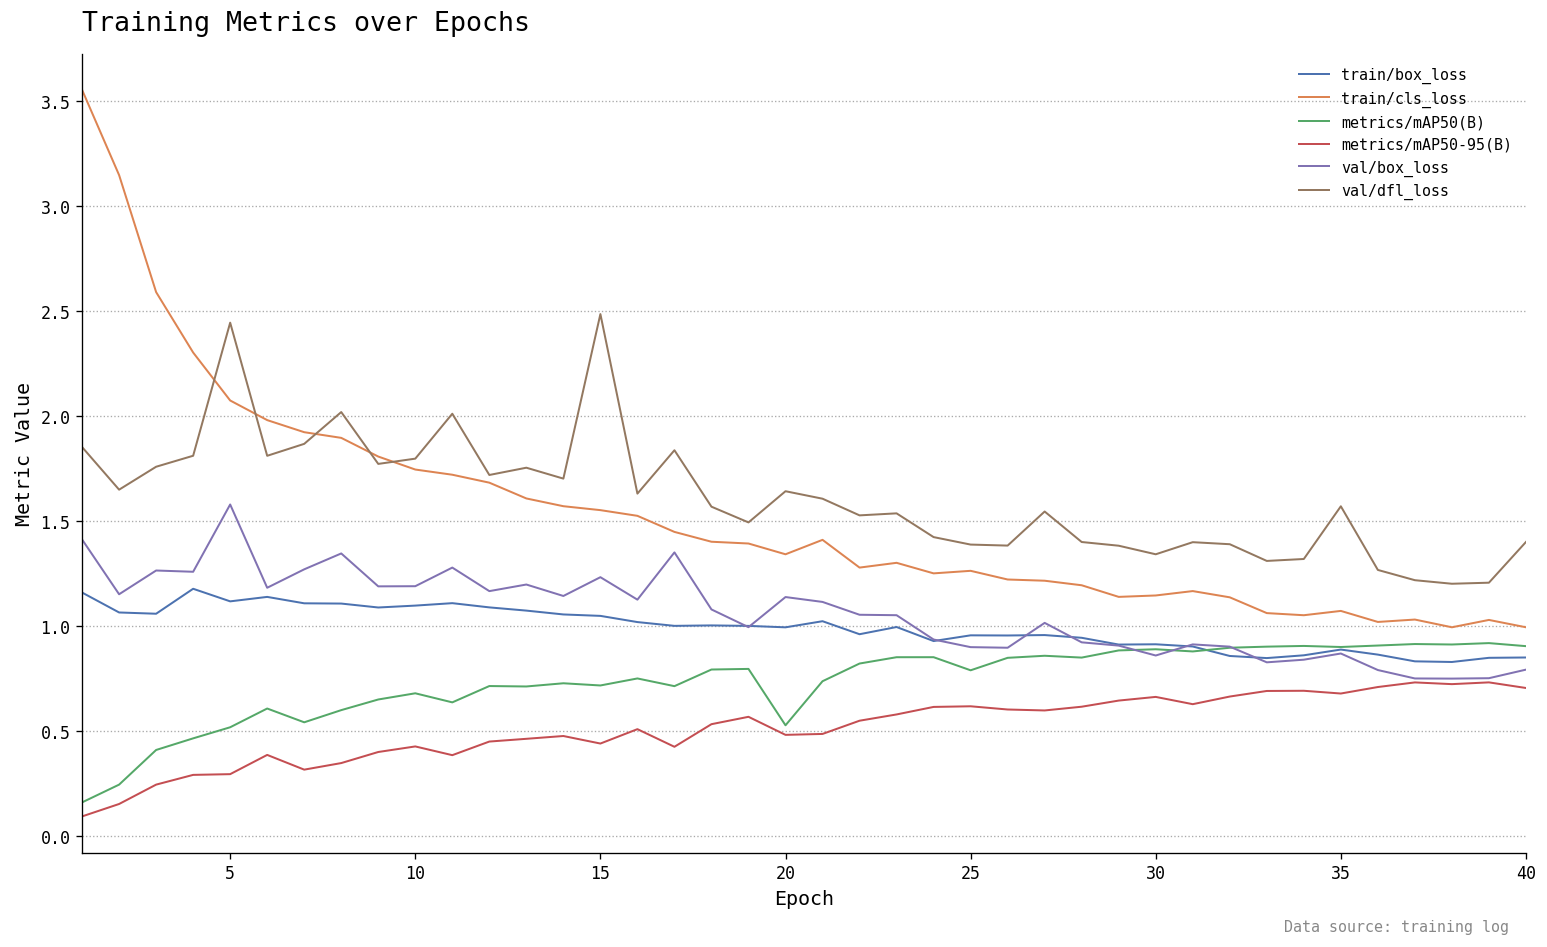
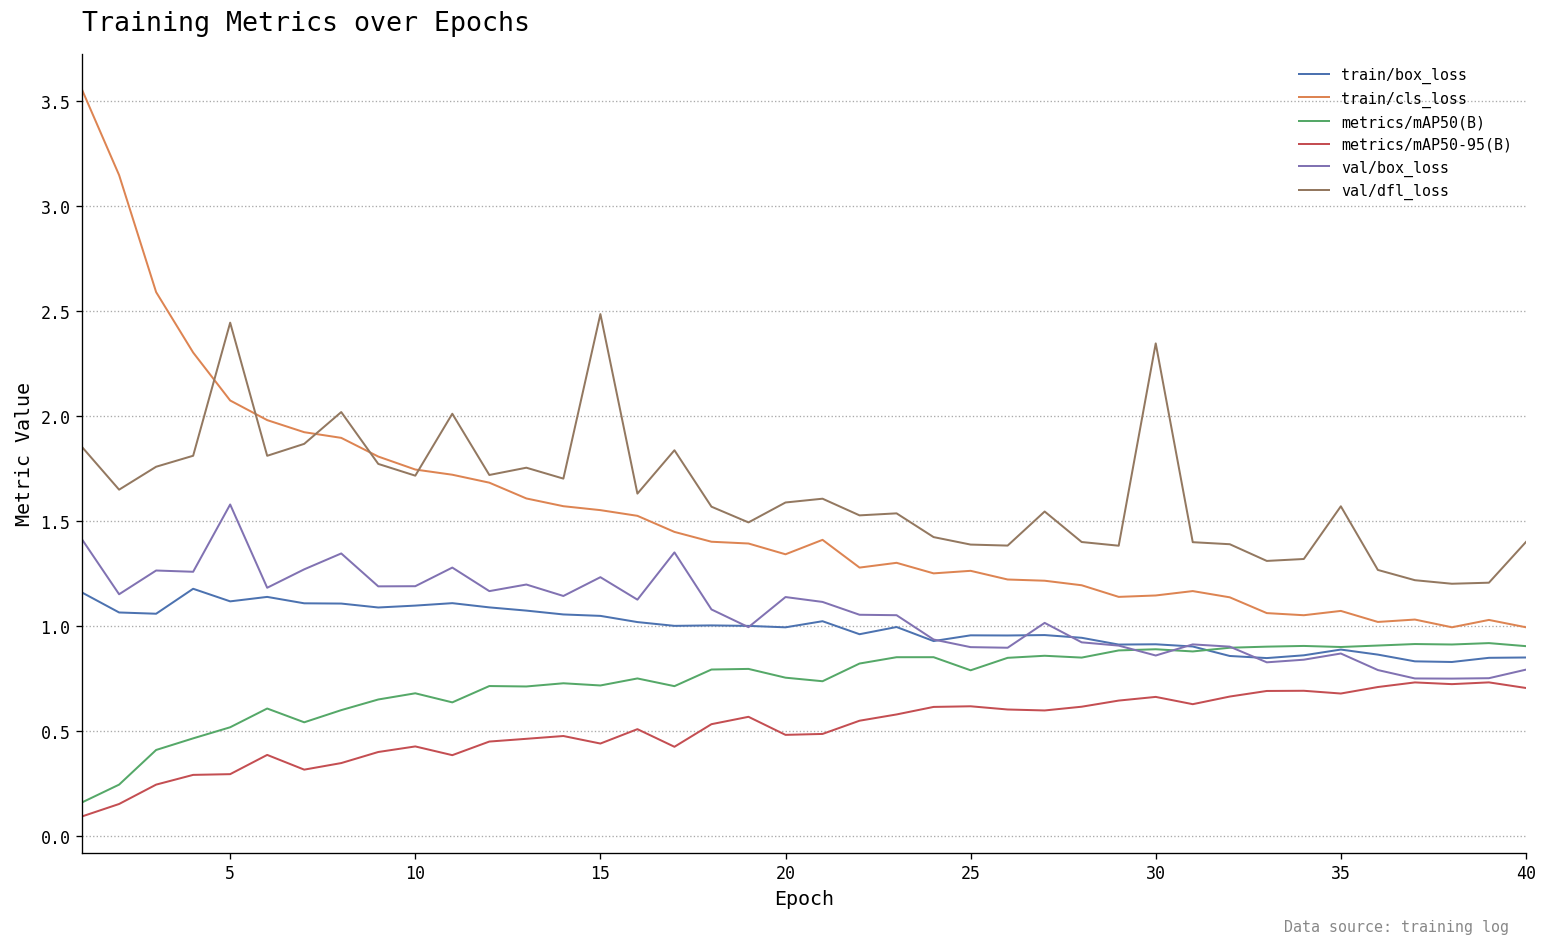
val/dfl_loss, 10: 1.80 -> 1.72
metrics/mAP50(B), 20: 0.53 -> 0.76
val/dfl_loss, 20: 1.64 -> 1.59
val/dfl_loss, 30: 1.34 -> 2.35
